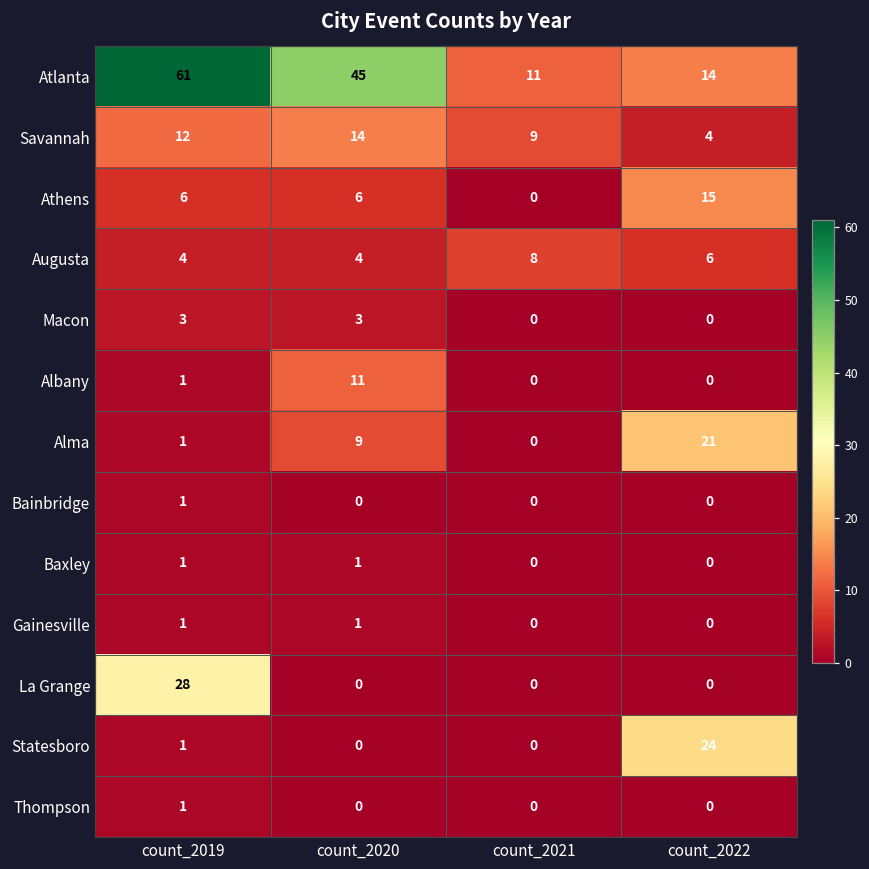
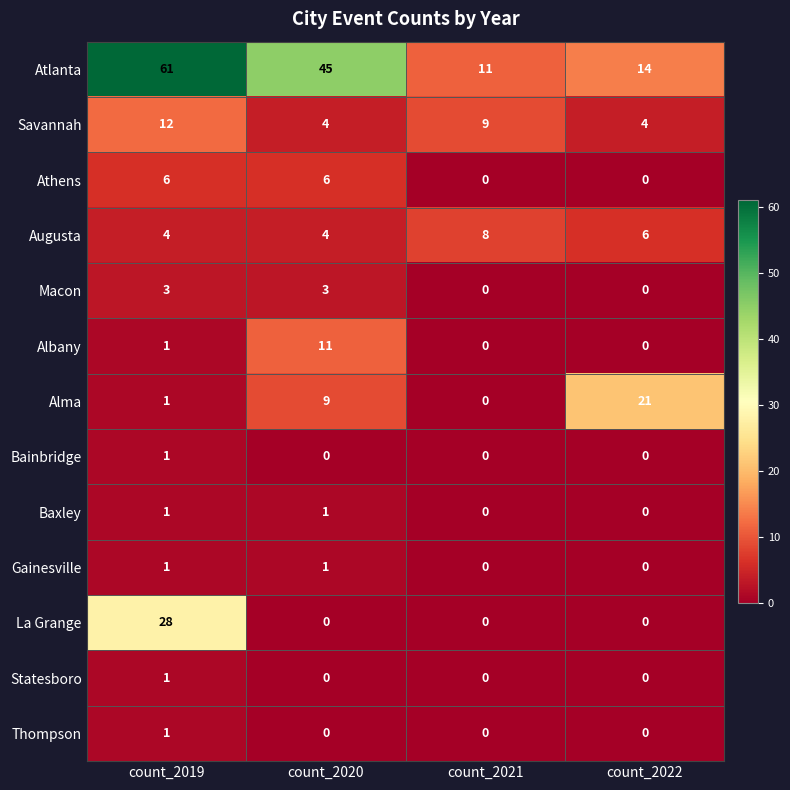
Savannah, count_2020: 14 -> 4
Athens, count_2022: 15 -> 0
Statesboro, count_2022: 24 -> 0
